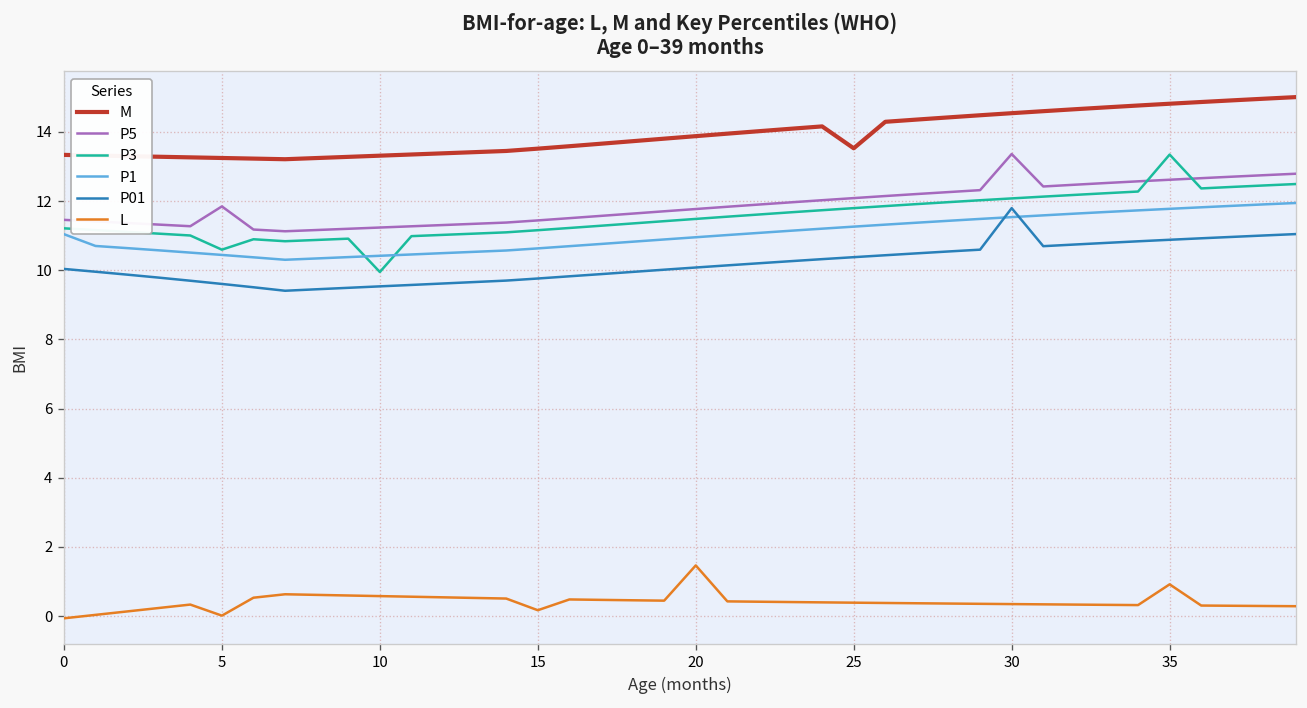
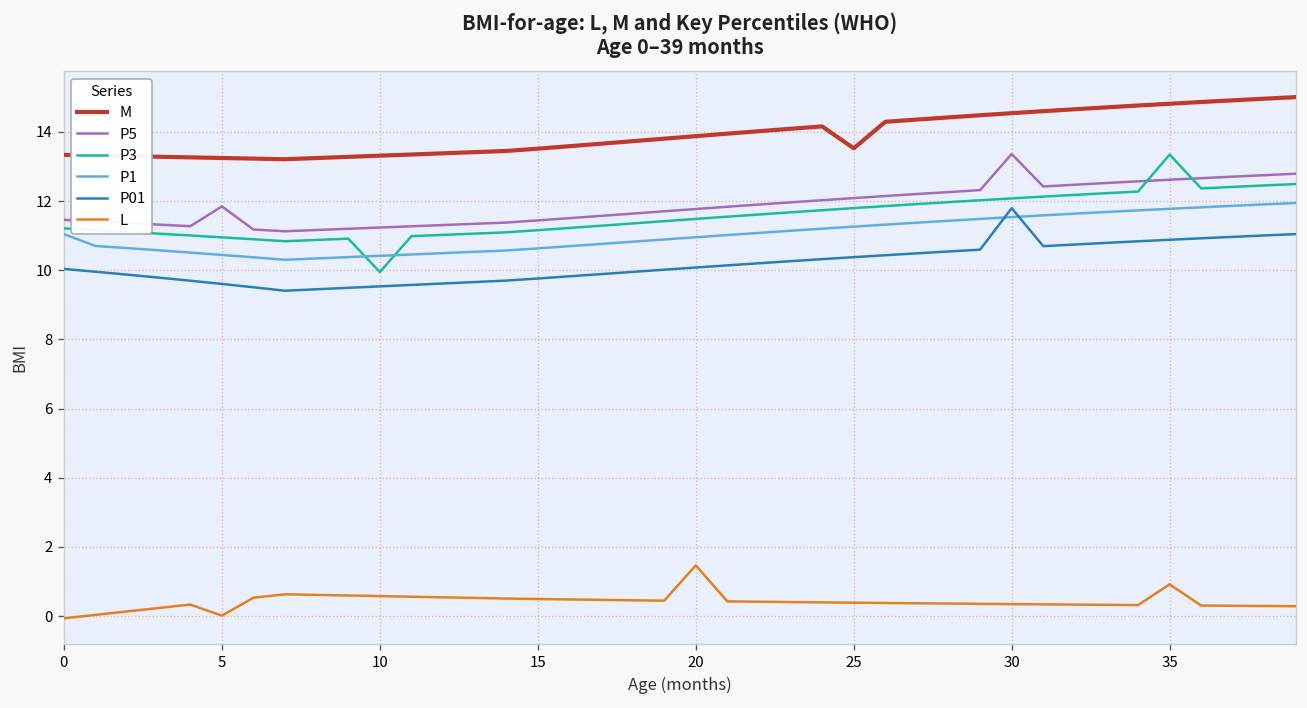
P3, 5: 10.6 -> 11.0
L, 15: 0.2 -> 0.5
